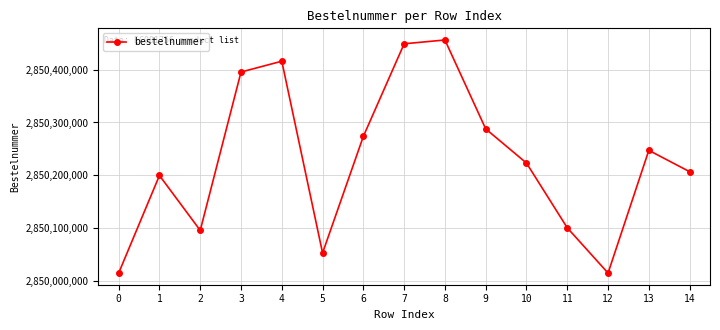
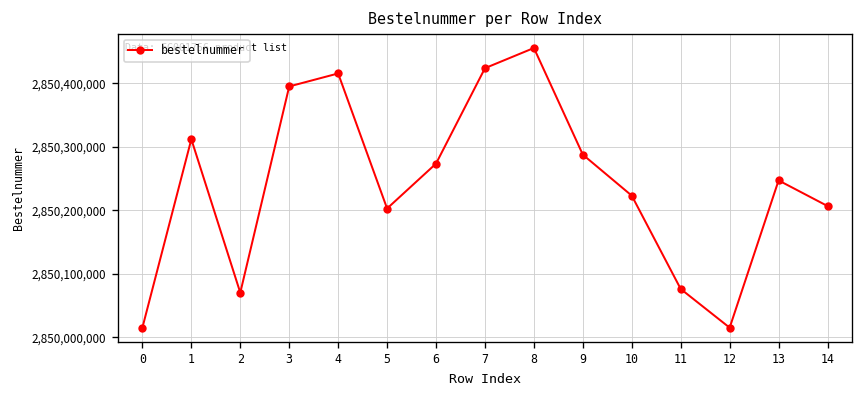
1: 2,850,200,000 -> 2,850,310,000
2: 2,850,100,000 -> 2,850,070,000
5: 2,850,050,000 -> 2,850,200,000
7: 2,850,450,000 -> 2,850,420,000
11: 2,850,100,000 -> 2,850,080,000
